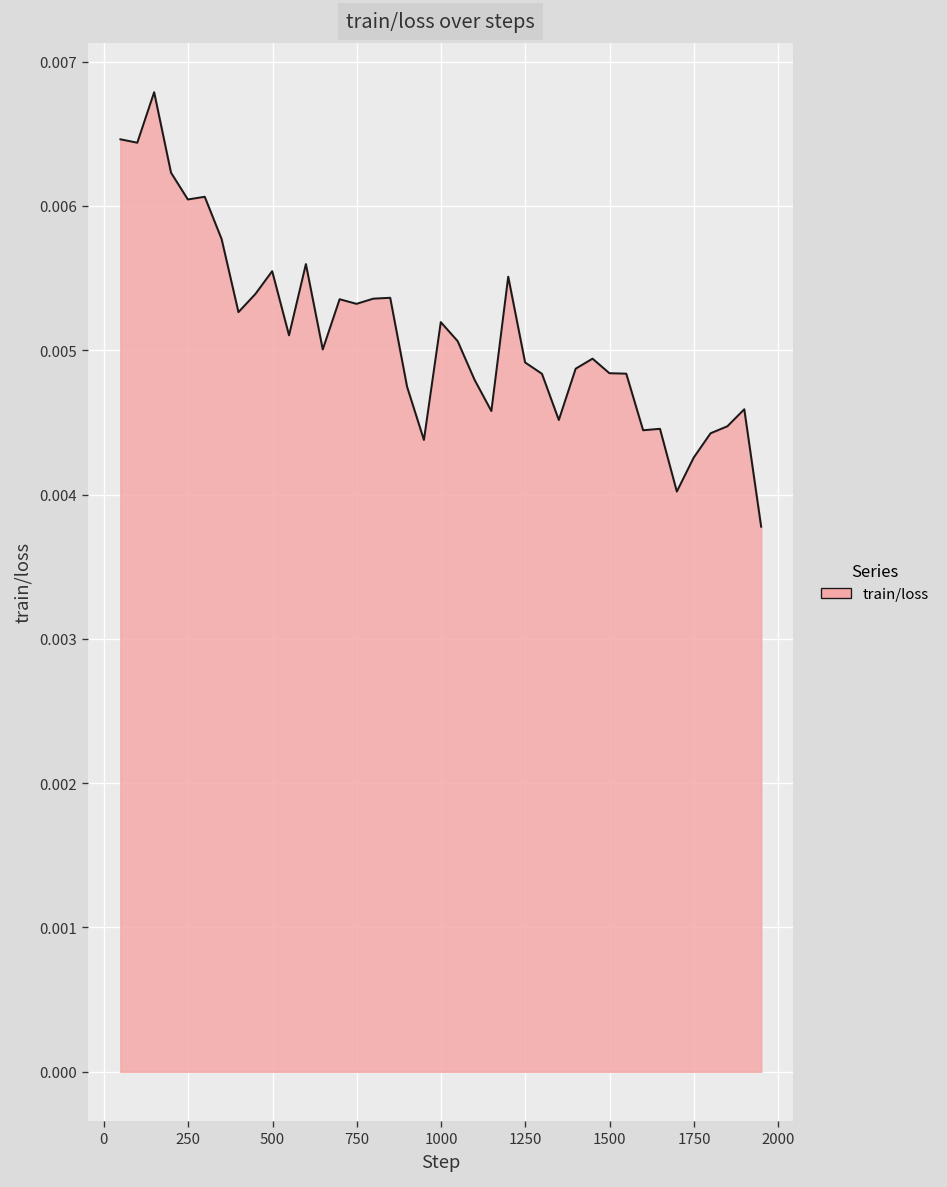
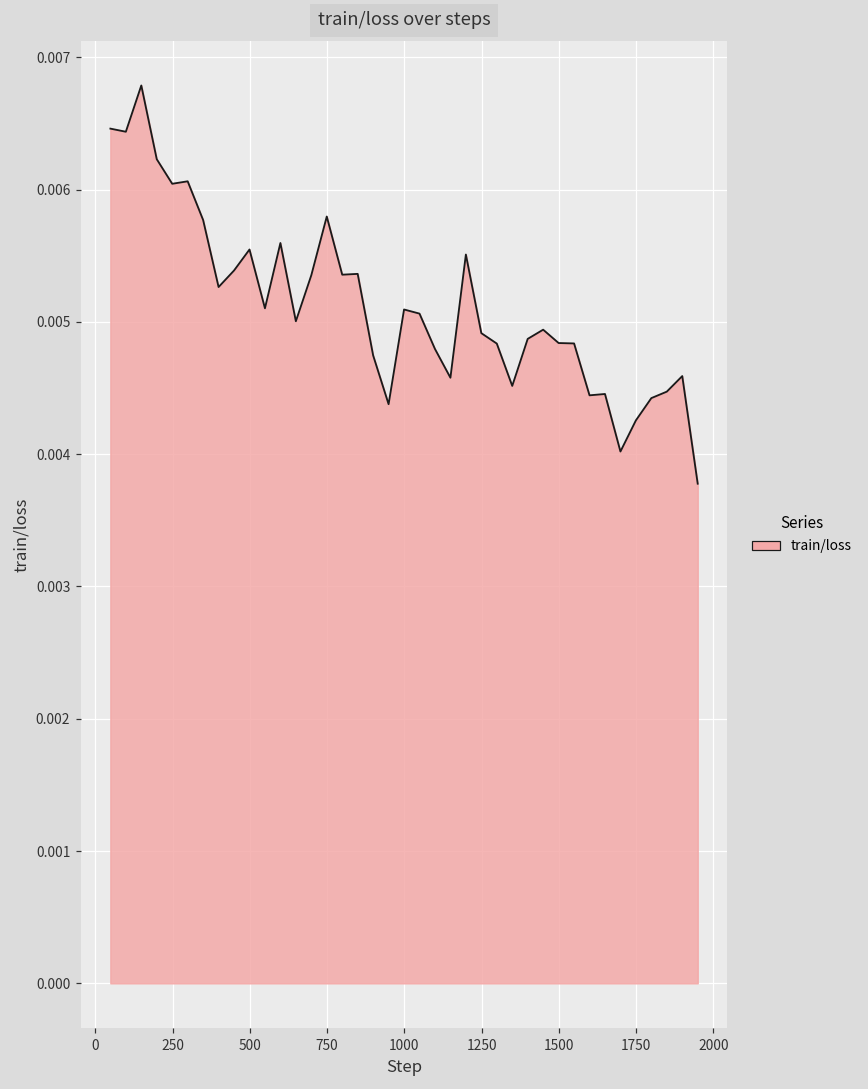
750: 0.00532 -> 0.00580
1000: 0.00519 -> 0.00509
